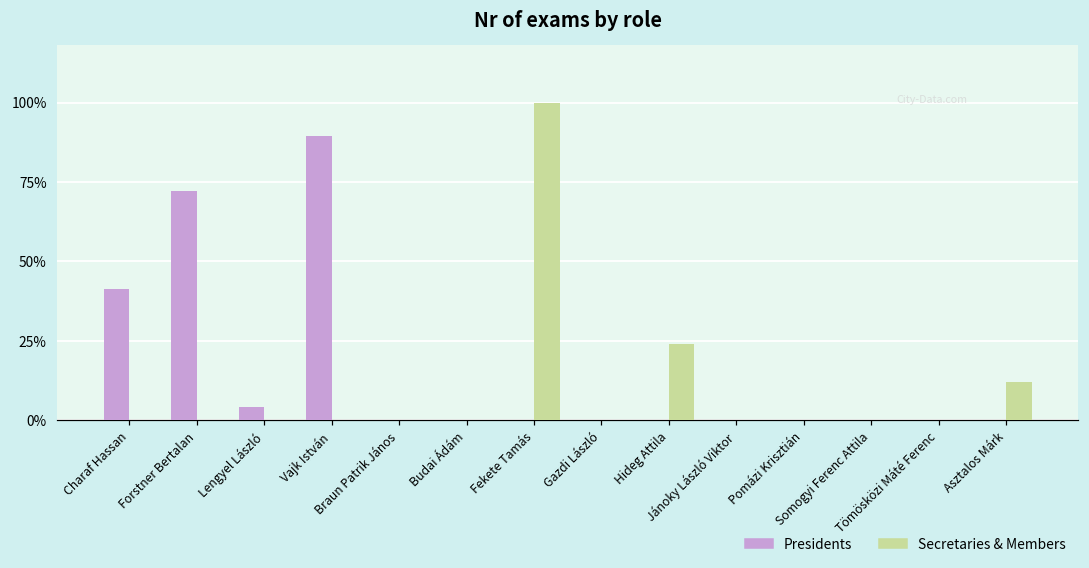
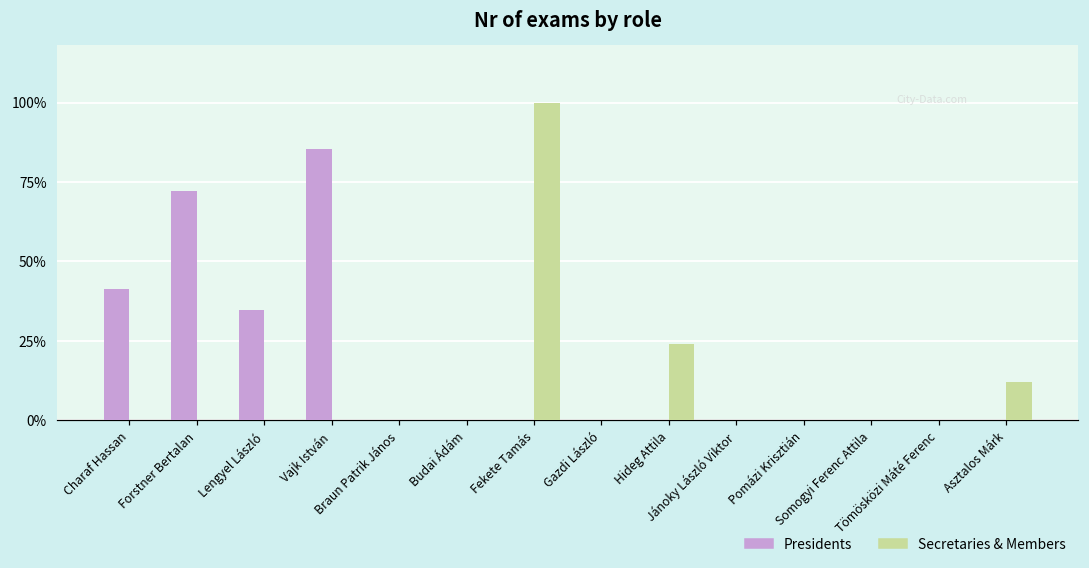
Presidents, Lengyel László: 4% -> 35%
Presidents, Vajk István: 89% -> 85%
